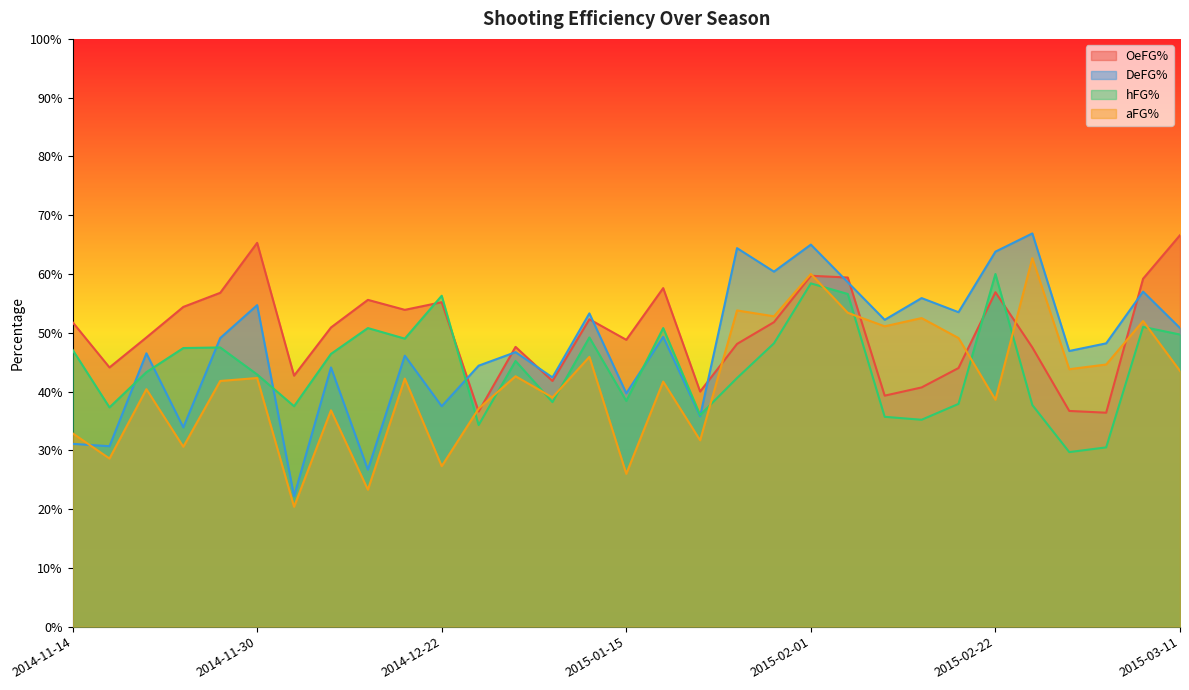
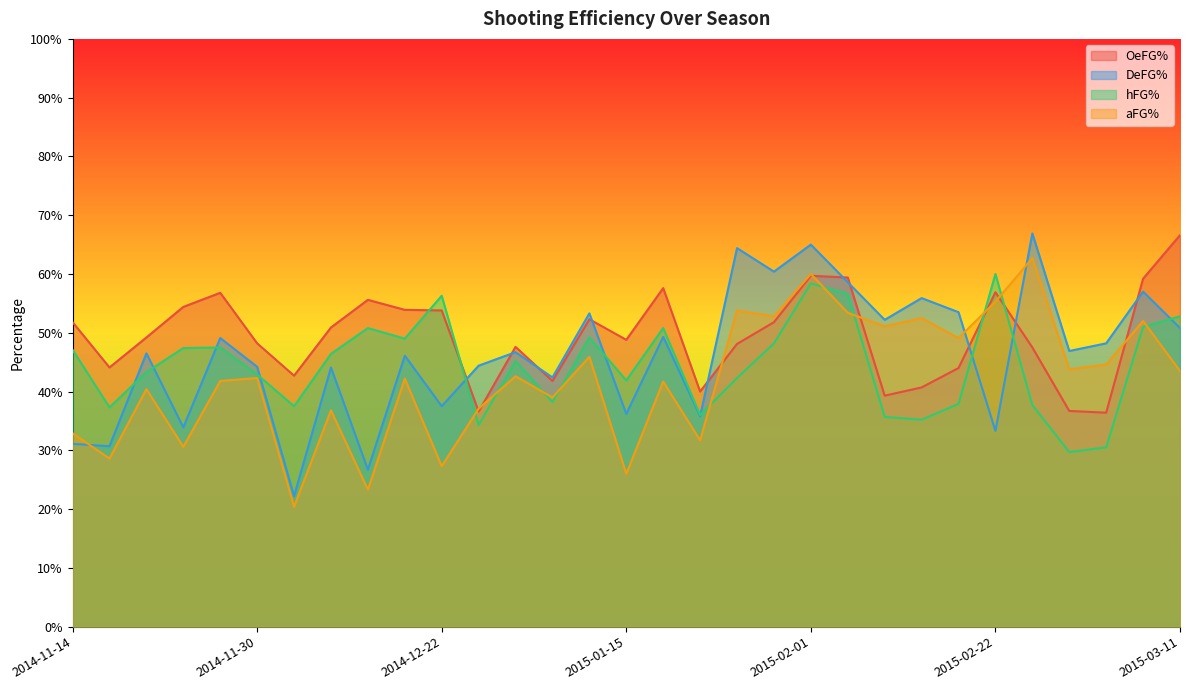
OeFG%, 2014-11-30: 65% -> 48%
DeFG%, 2014-11-30: 55% -> 44%
OeFG%, 2014-12-22: 55% -> 54%
DeFG%, 2015-01-15: 40% -> 36%
hFG%, 2015-01-15: 38% -> 42%
DeFG%, 2015-02-22: 64% -> 33%
aFG%, 2015-02-22: 39% -> 55%
hFG%, 2015-03-11: 50% -> 53%
